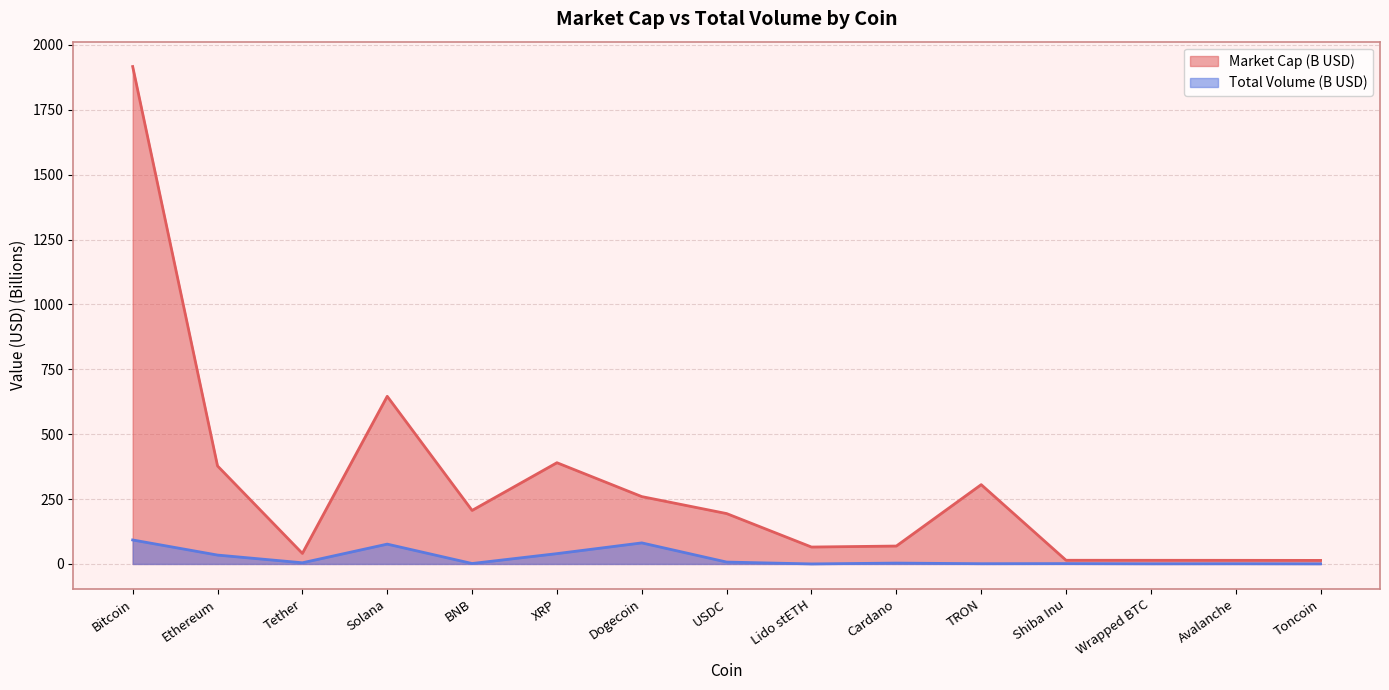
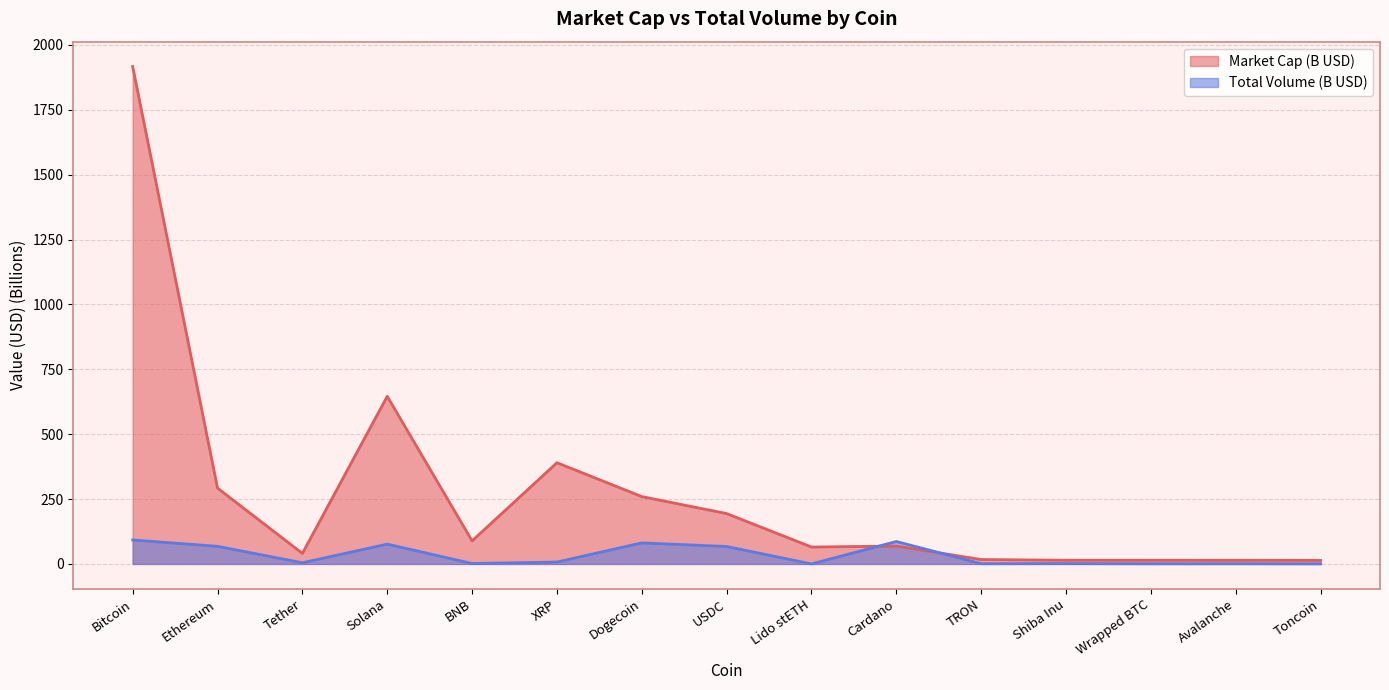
Market Cap (B USD), Ethereum: 380 -> 290
Total Volume (B USD), Ethereum: 30 -> 70
Market Cap (B USD), BNB: 210 -> 90
Total Volume (B USD), XRP: 40 -> 10
Total Volume (B USD), USDC: 10 -> 70
Total Volume (B USD), Cardano: 0 -> 90
Market Cap (B USD), TRON: 310 -> 20
